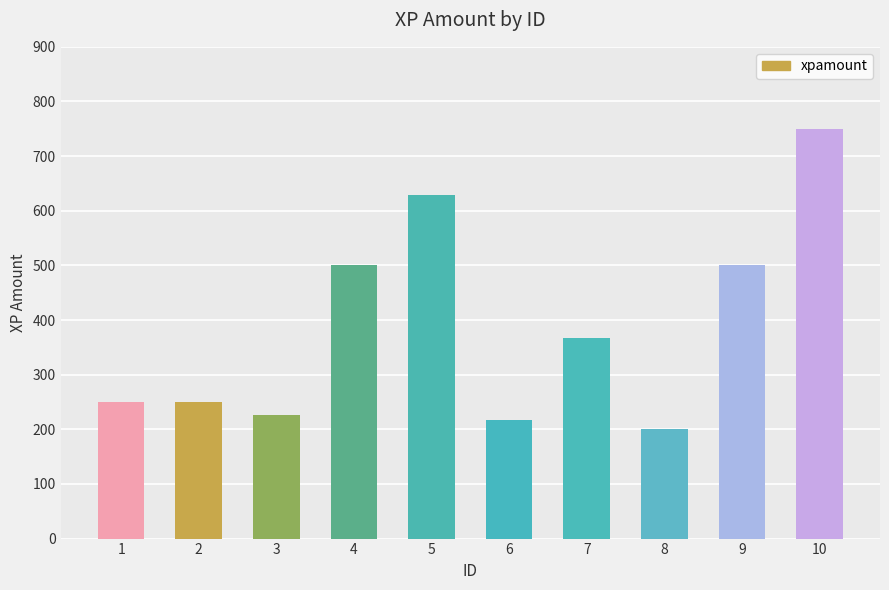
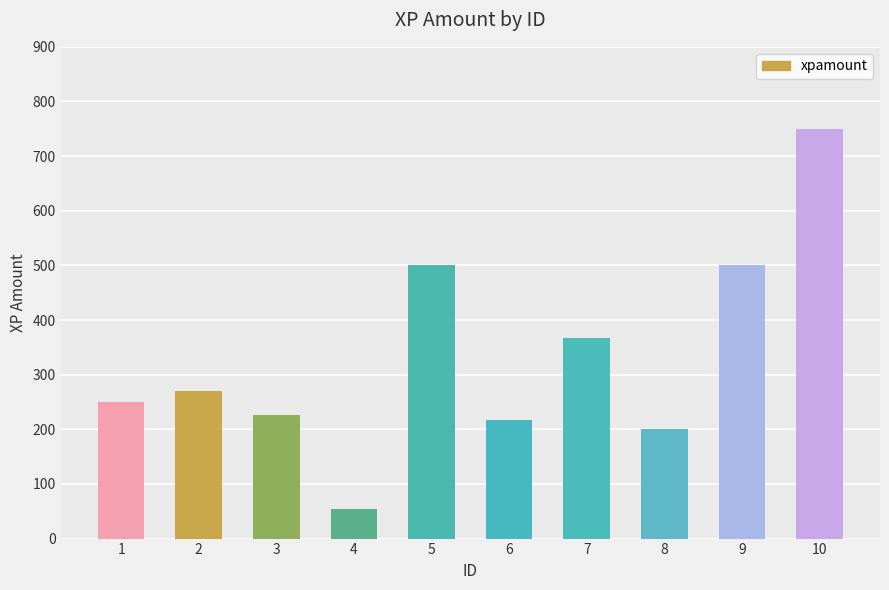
2: 250 -> 270
4: 500 -> 60
5: 630 -> 500
